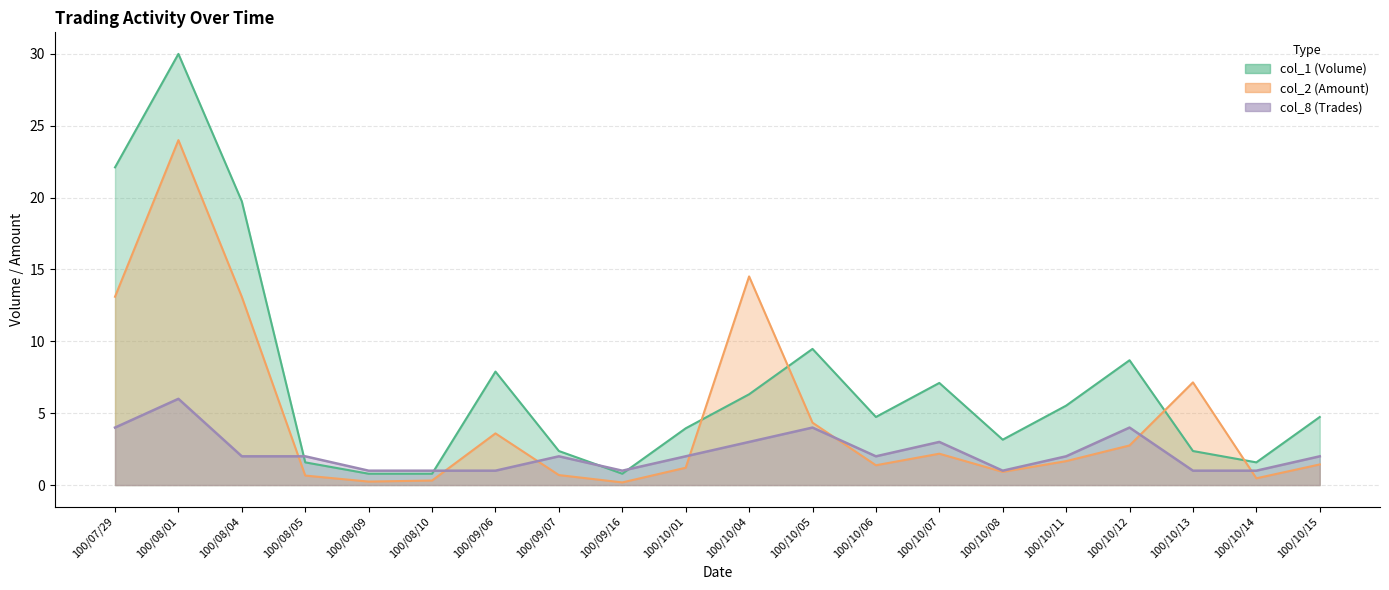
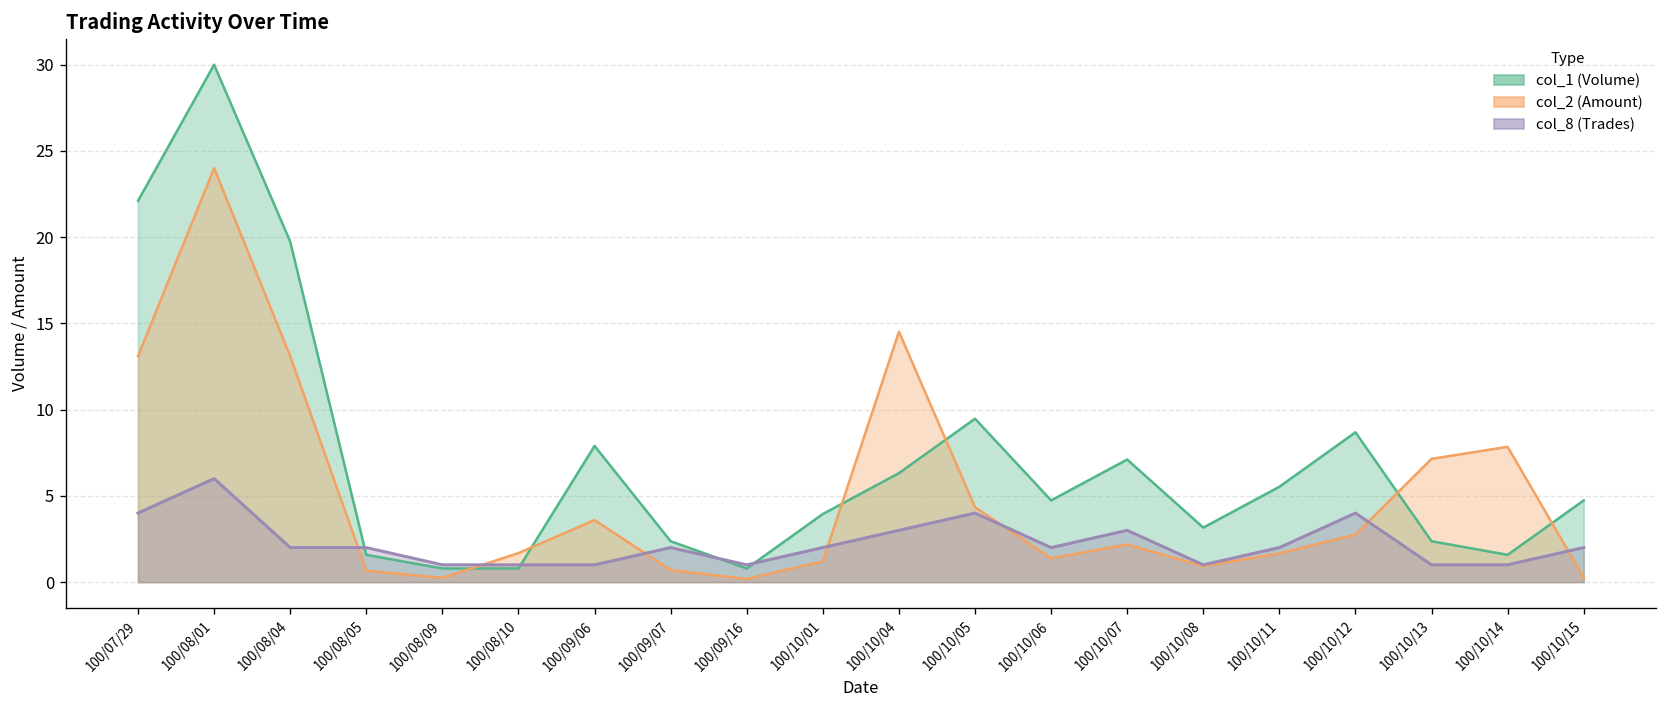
col_2 (Amount), 100/08/10: 0.3 -> 1.7
col_2 (Amount), 100/10/14: 0.5 -> 7.8
col_2 (Amount), 100/10/15: 1.4 -> 0.3
